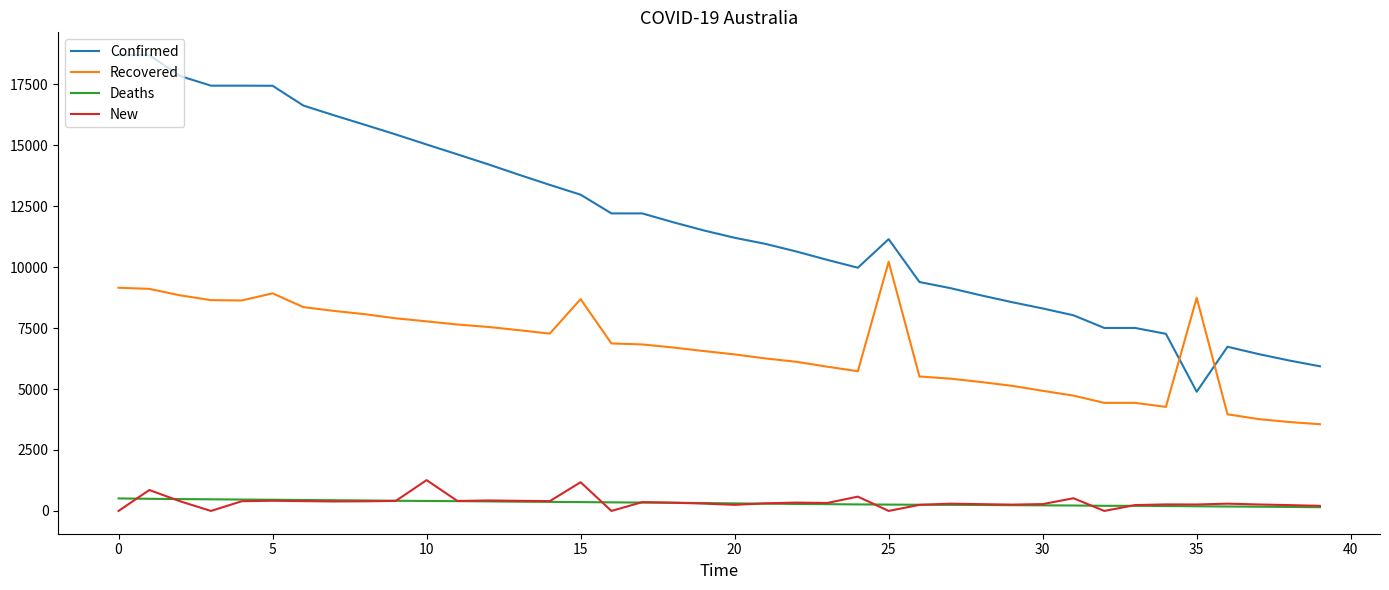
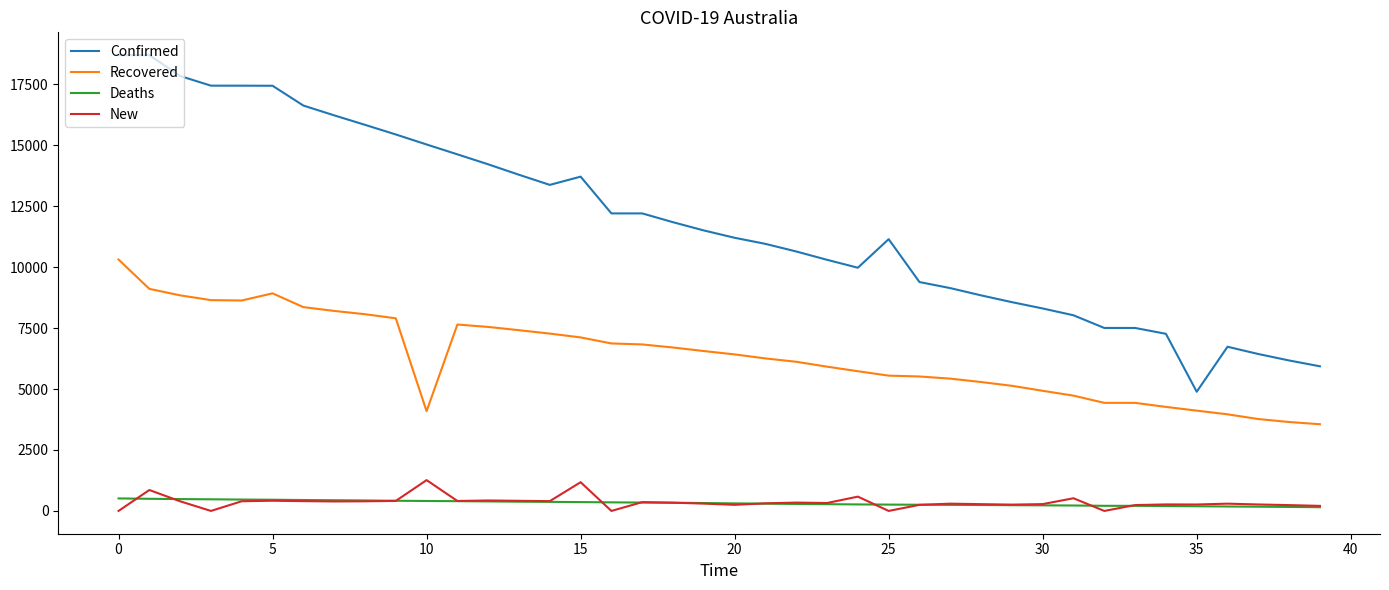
Recovered, 0: 9200 -> 10300
Recovered, 10: 7800 -> 4100
Confirmed, 15: 13000 -> 13700
Recovered, 15: 8700 -> 7100
Recovered, 25: 10200 -> 5600
Recovered, 35: 8700 -> 4100
